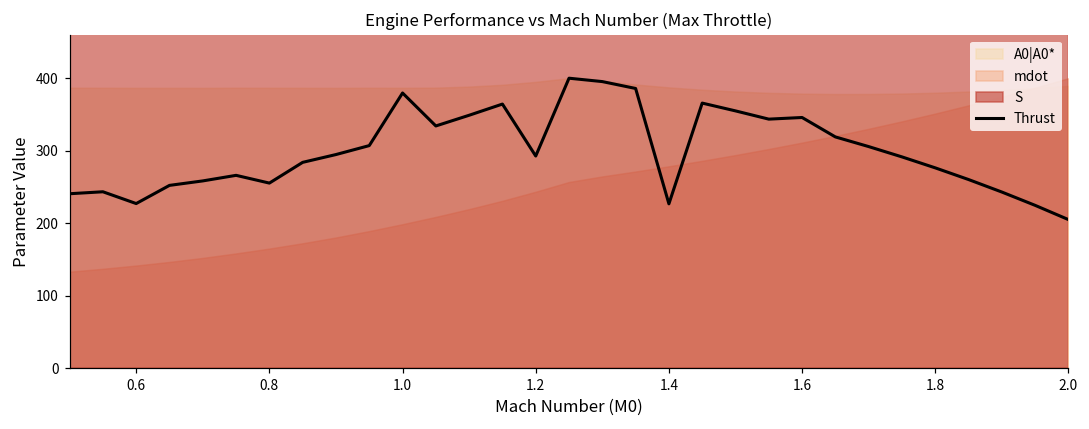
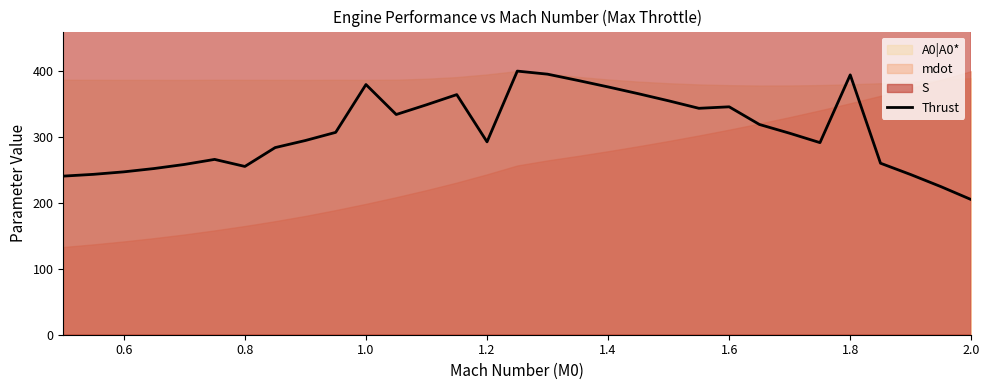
Thrust, 0.6: 230 -> 250
Thrust, 1.4: 230 -> 380
Thrust, 1.8: 280 -> 390
